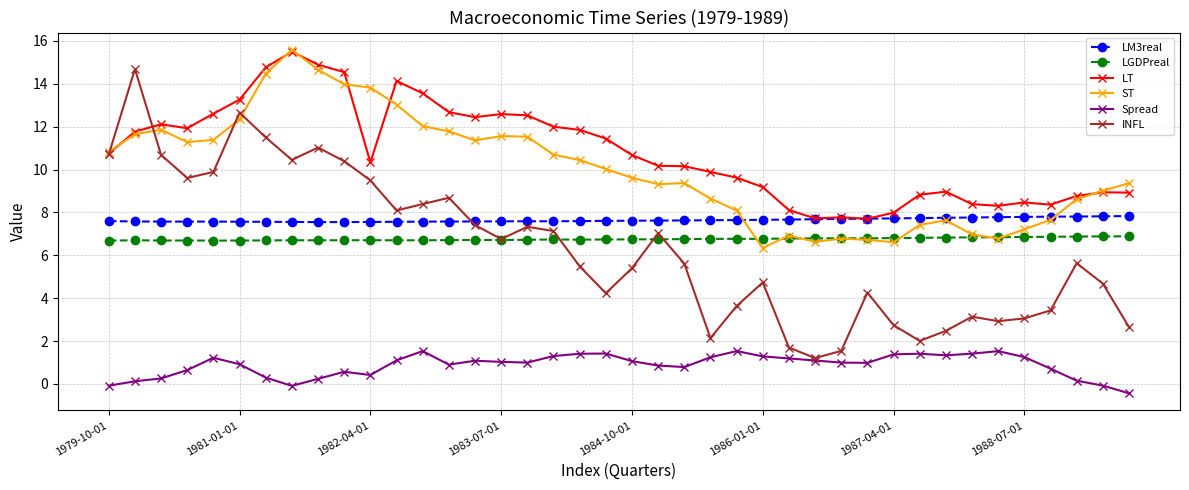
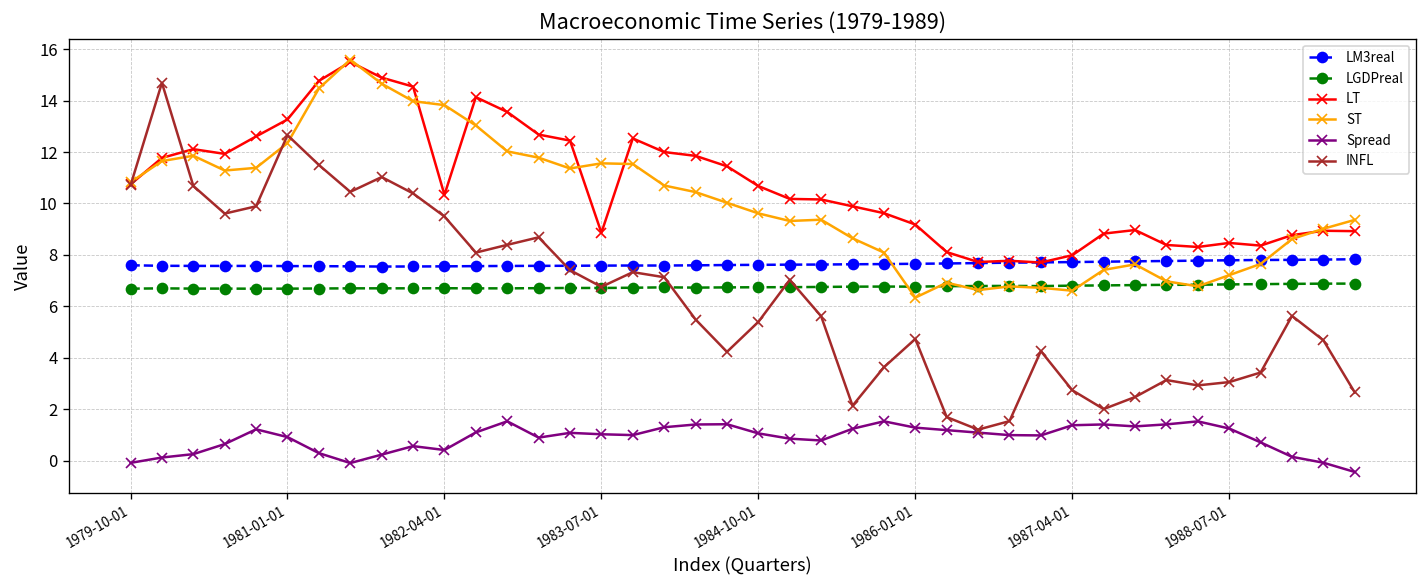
LT, 1983-07-01: 12.6 -> 8.9
